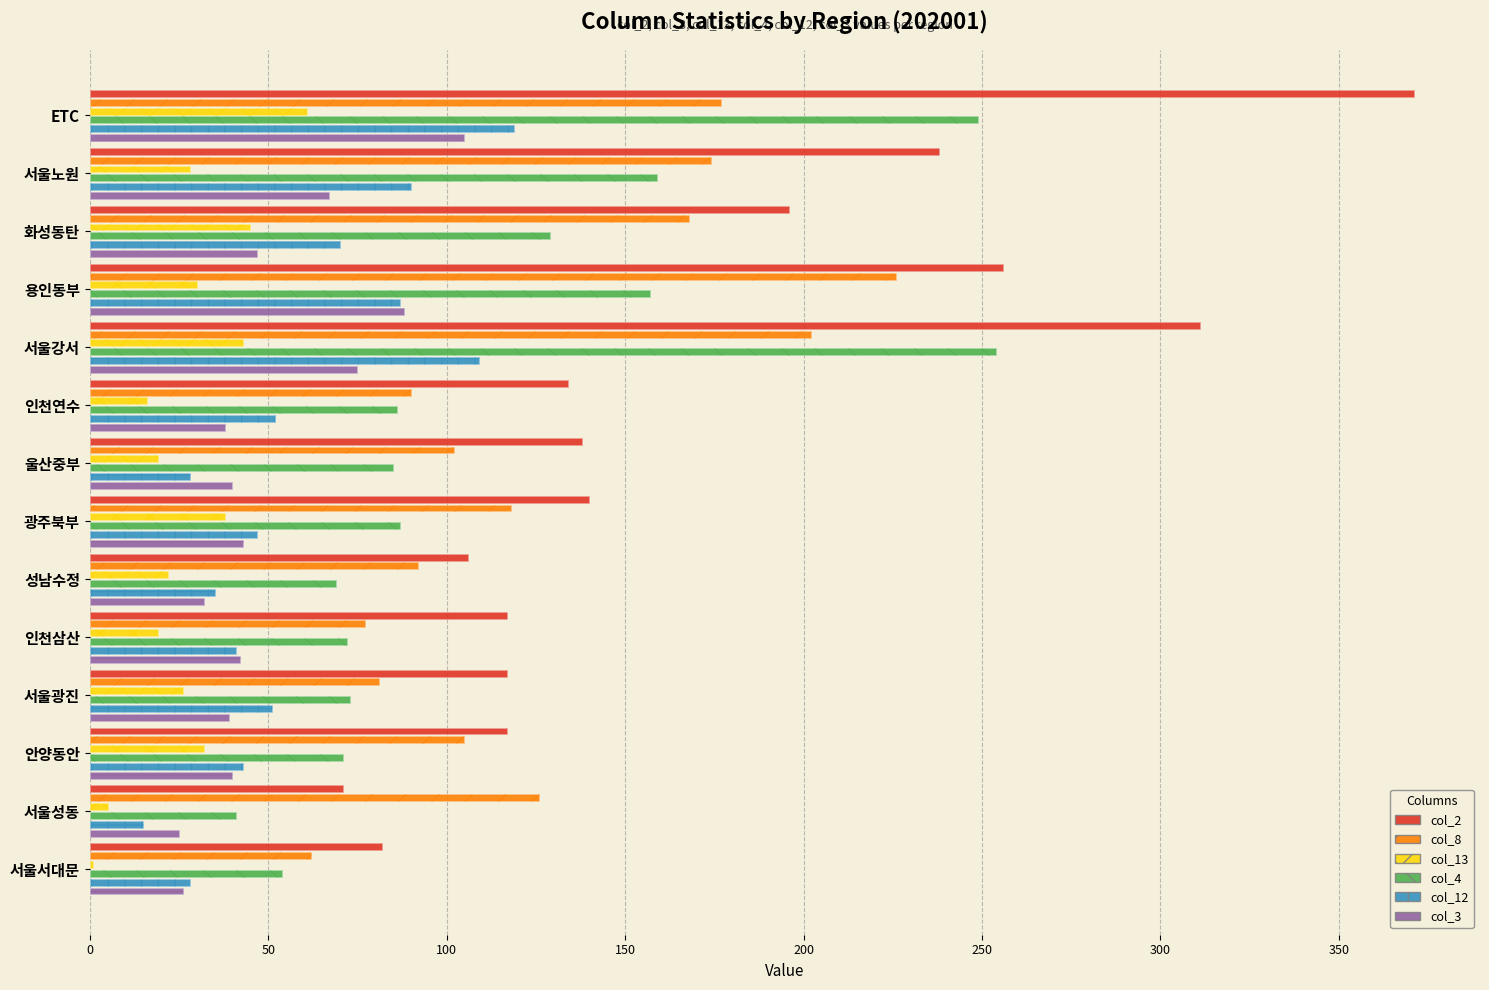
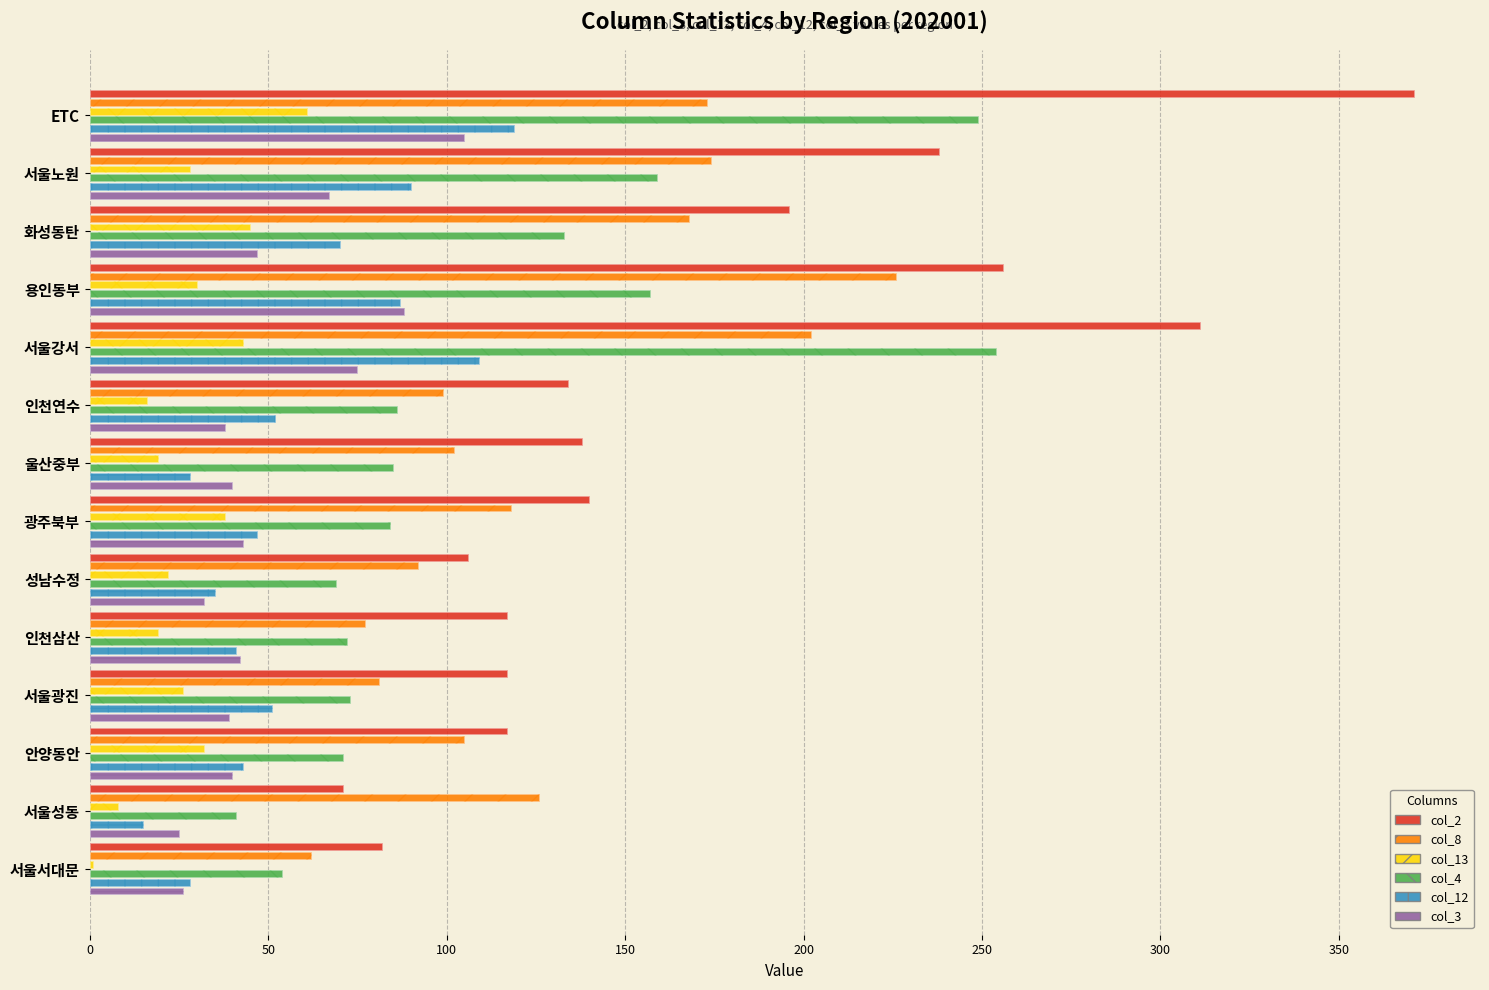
col_8, ETC: 177 -> 173
col_4, 화성동탄: 129 -> 133
col_8, 인천연수: 90 -> 99
col_4, 광주북부: 87 -> 84
col_13, 서울성동: 5 -> 8
